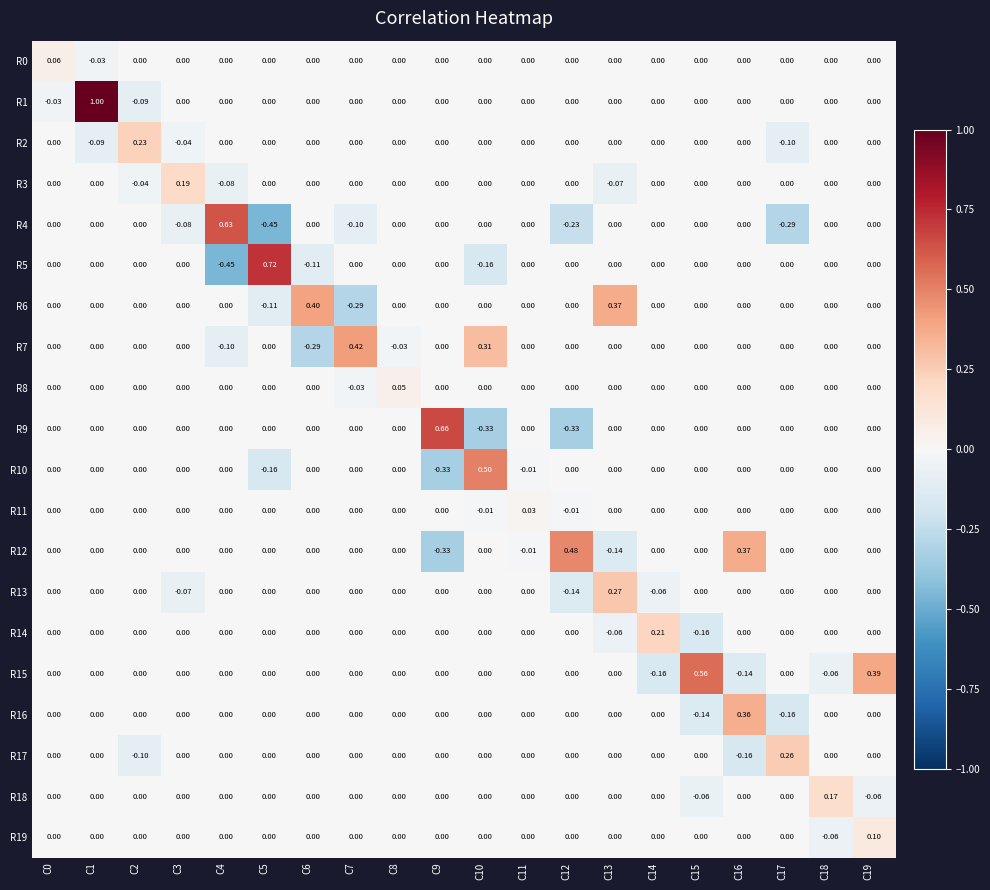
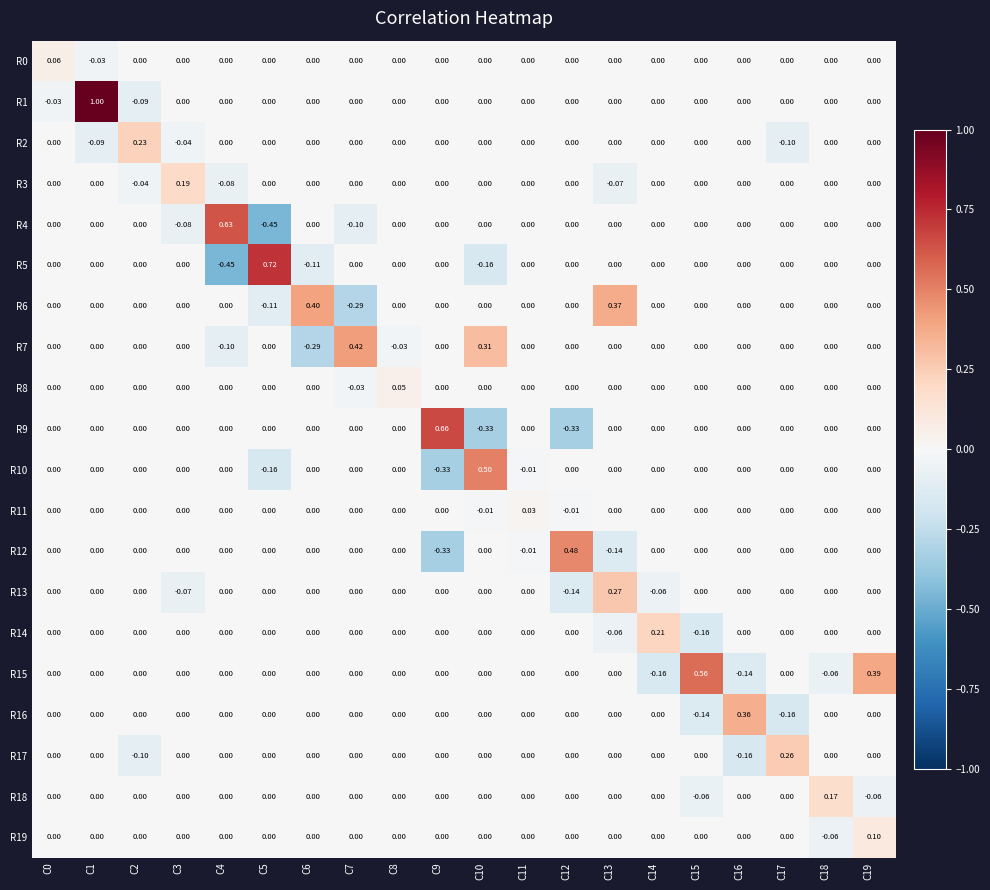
R4, C12: -0.23 -> 0.00
R4, C17: -0.29 -> 0.00
R12, C16: 0.37 -> 0.00
